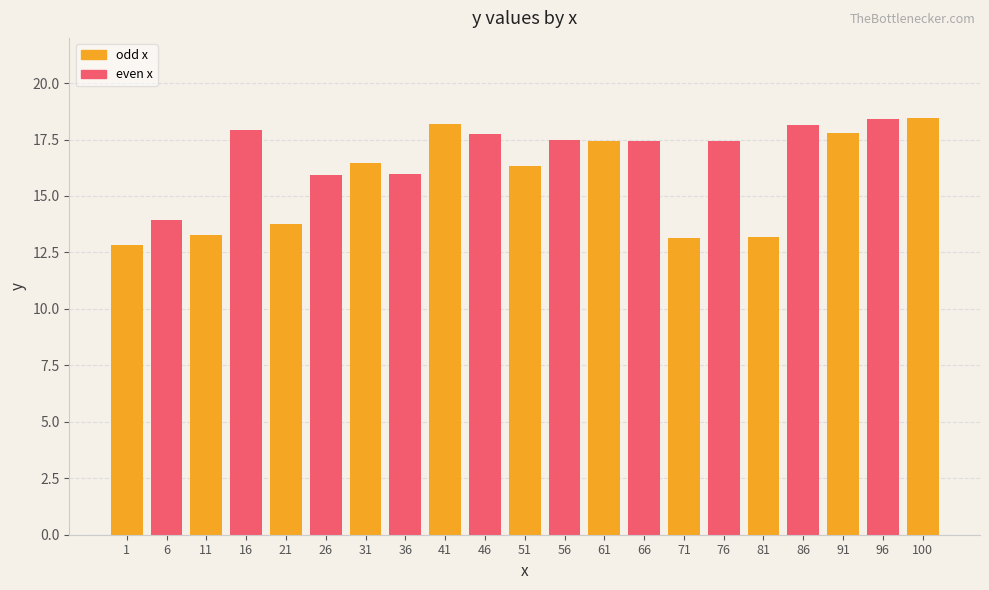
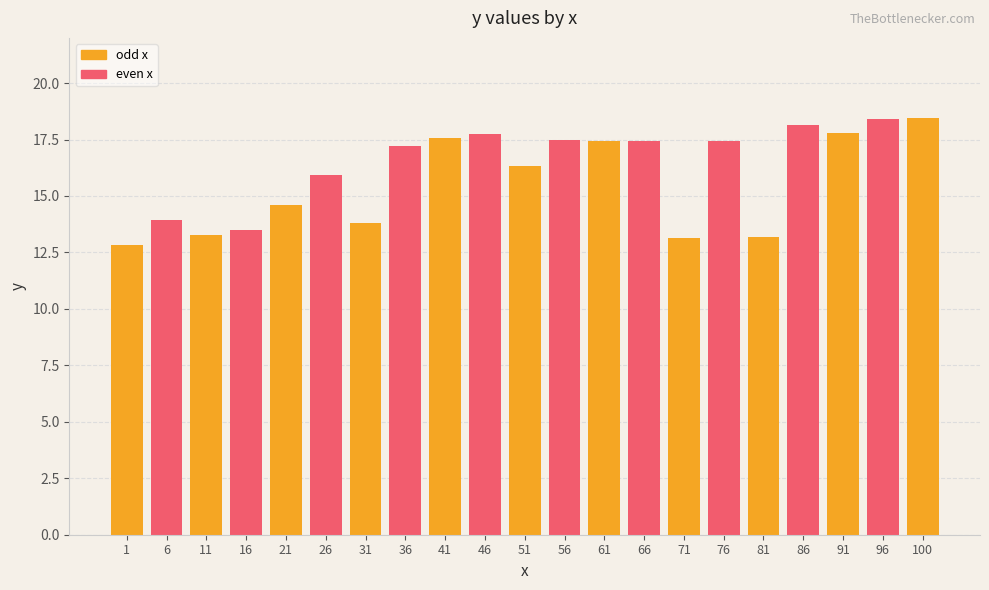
even x, 16: 17.9 -> 13.5
odd x, 21: 13.7 -> 14.6
odd x, 31: 16.4 -> 13.8
even x, 36: 16.0 -> 17.2
odd x, 41: 18.2 -> 17.6
